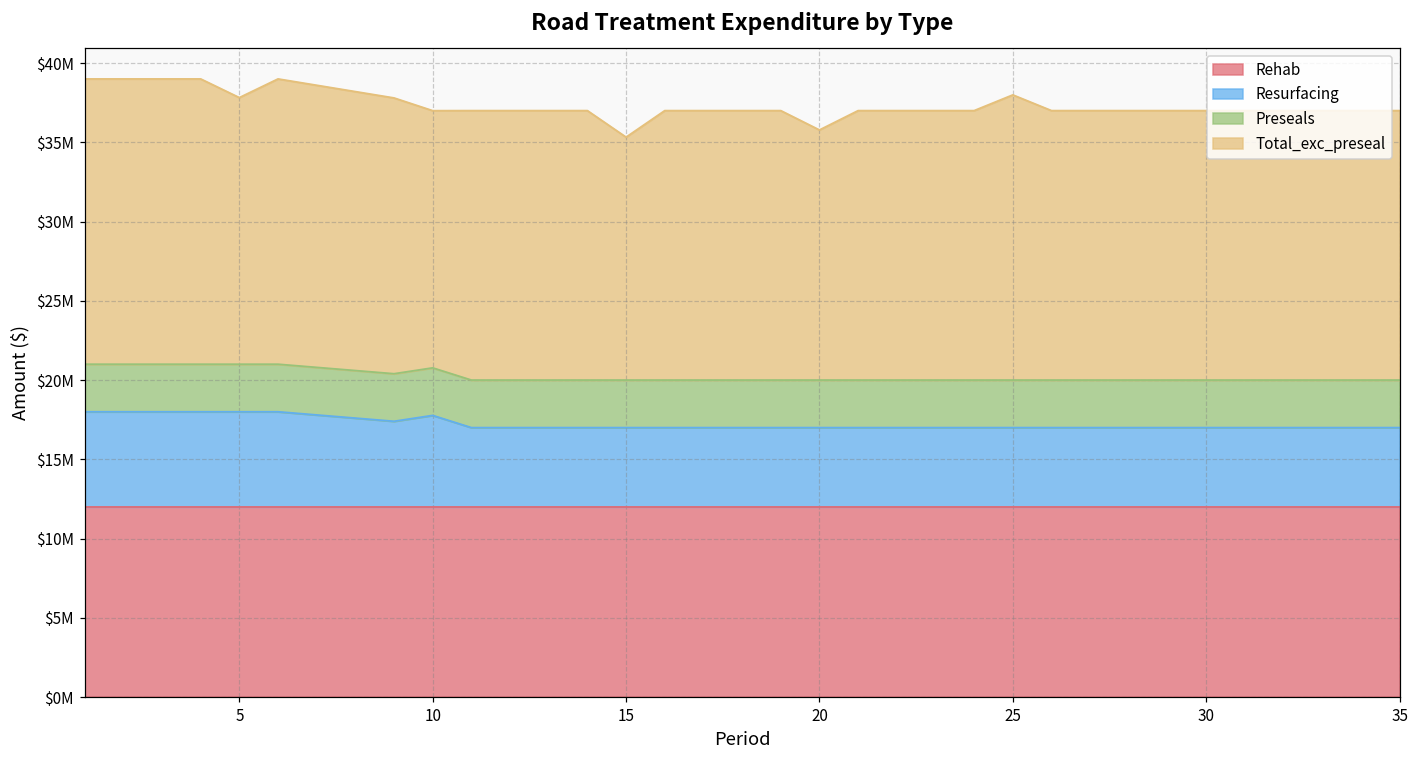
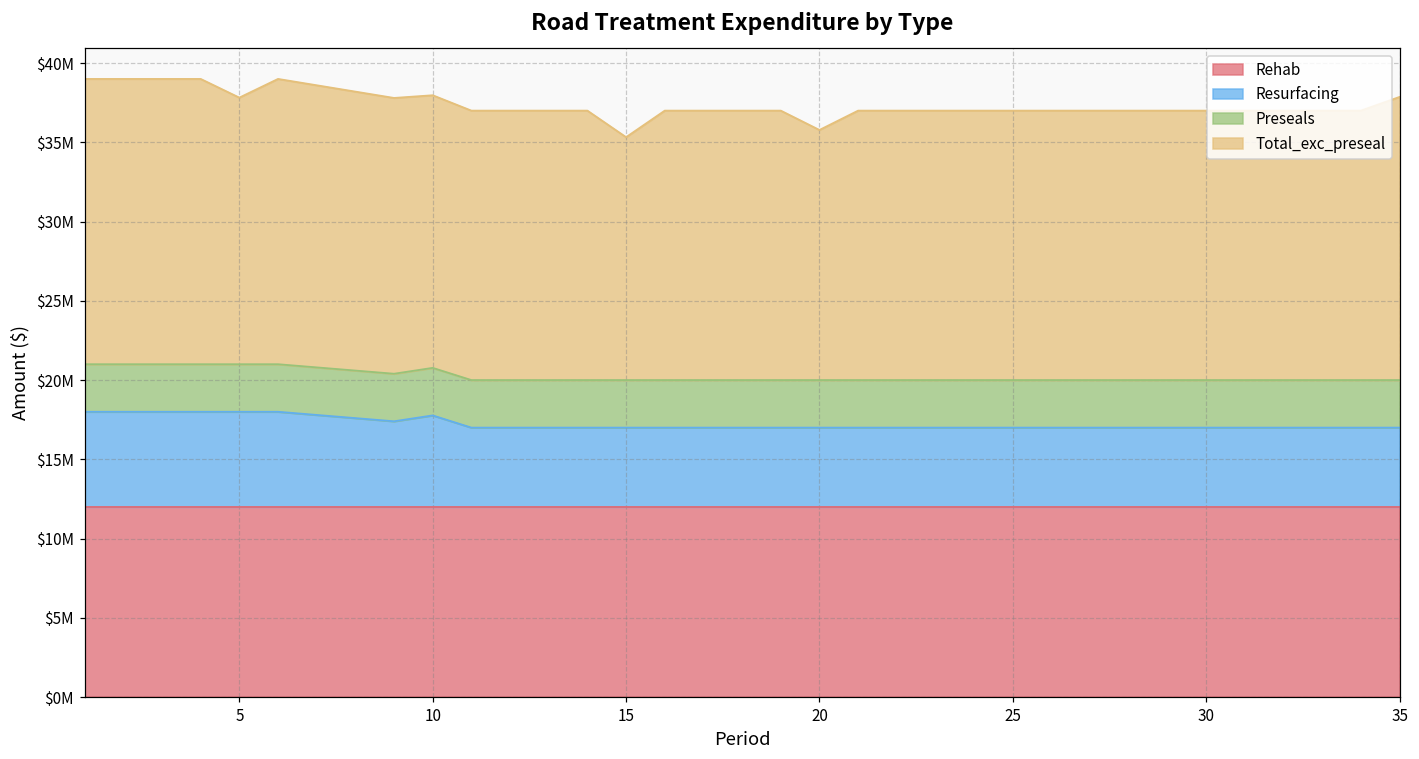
Total_exc_preseal, 10: $16200000 -> $17200000
Total_exc_preseal, 25: $18000000 -> $17000000
Total_exc_preseal, 35: $17000000 -> $17900000
